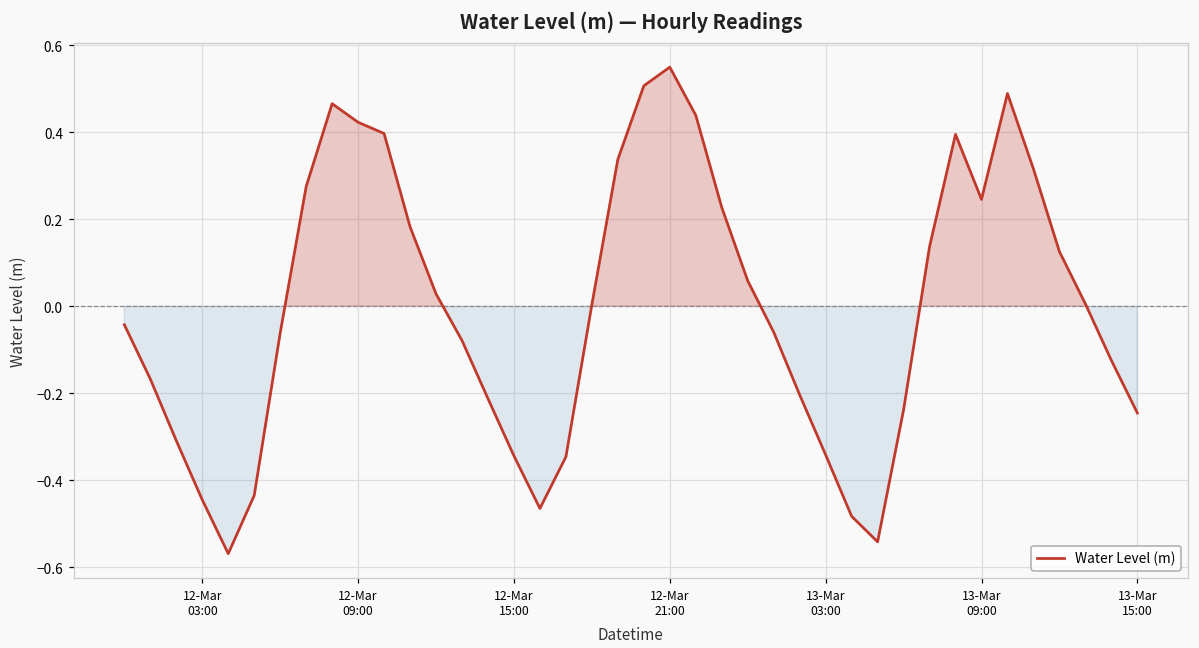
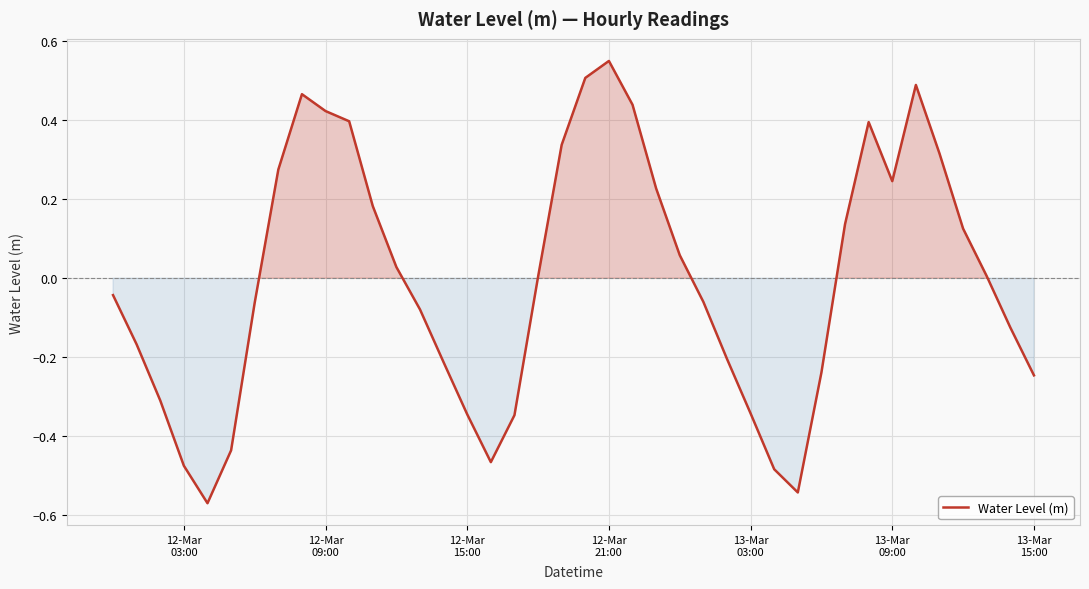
12-Mar 03:00: -0.45 -> -0.47
